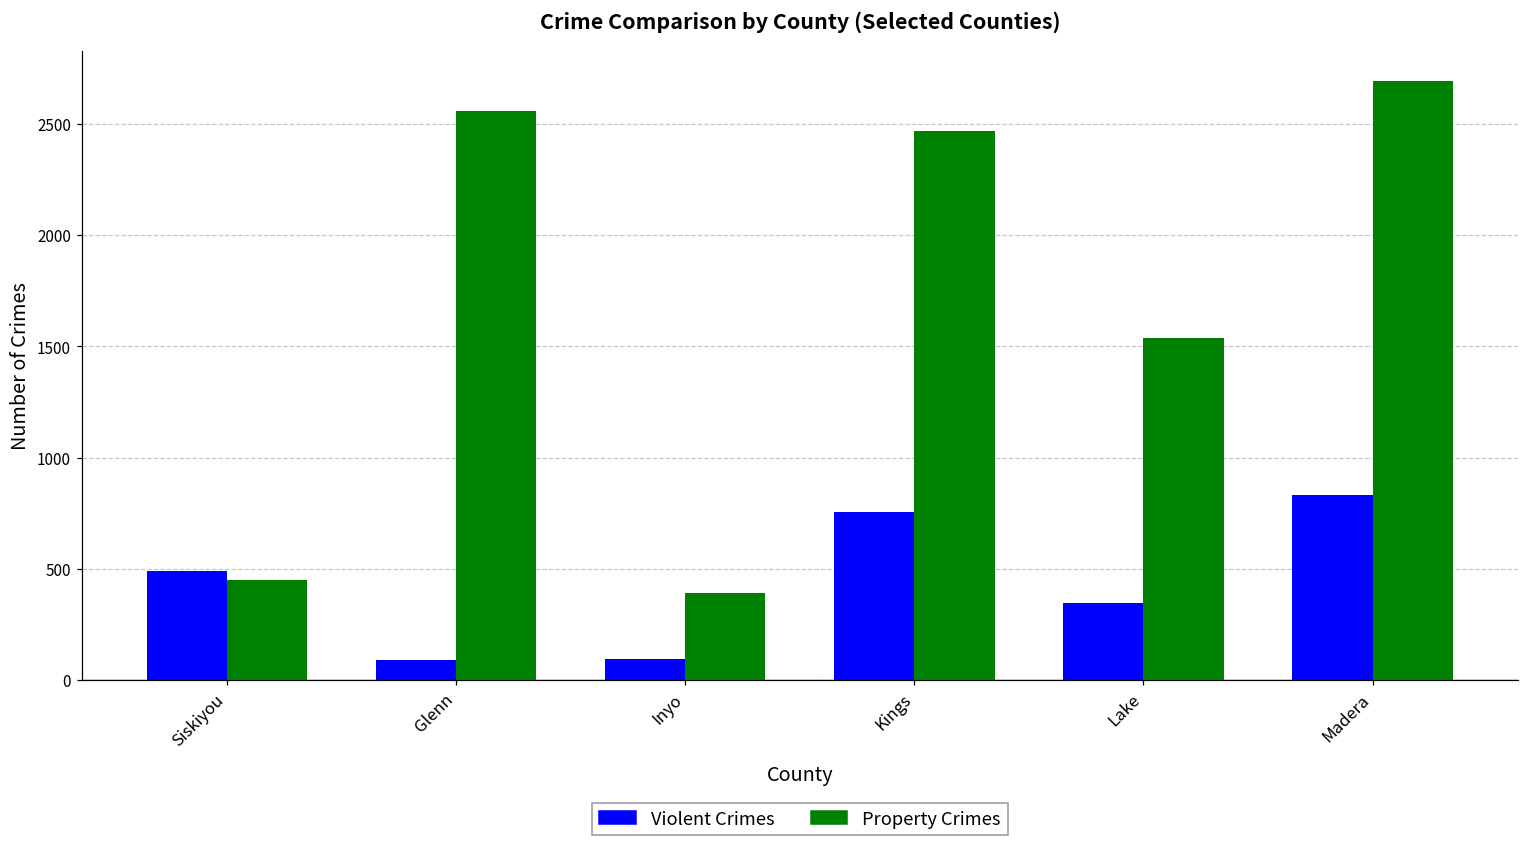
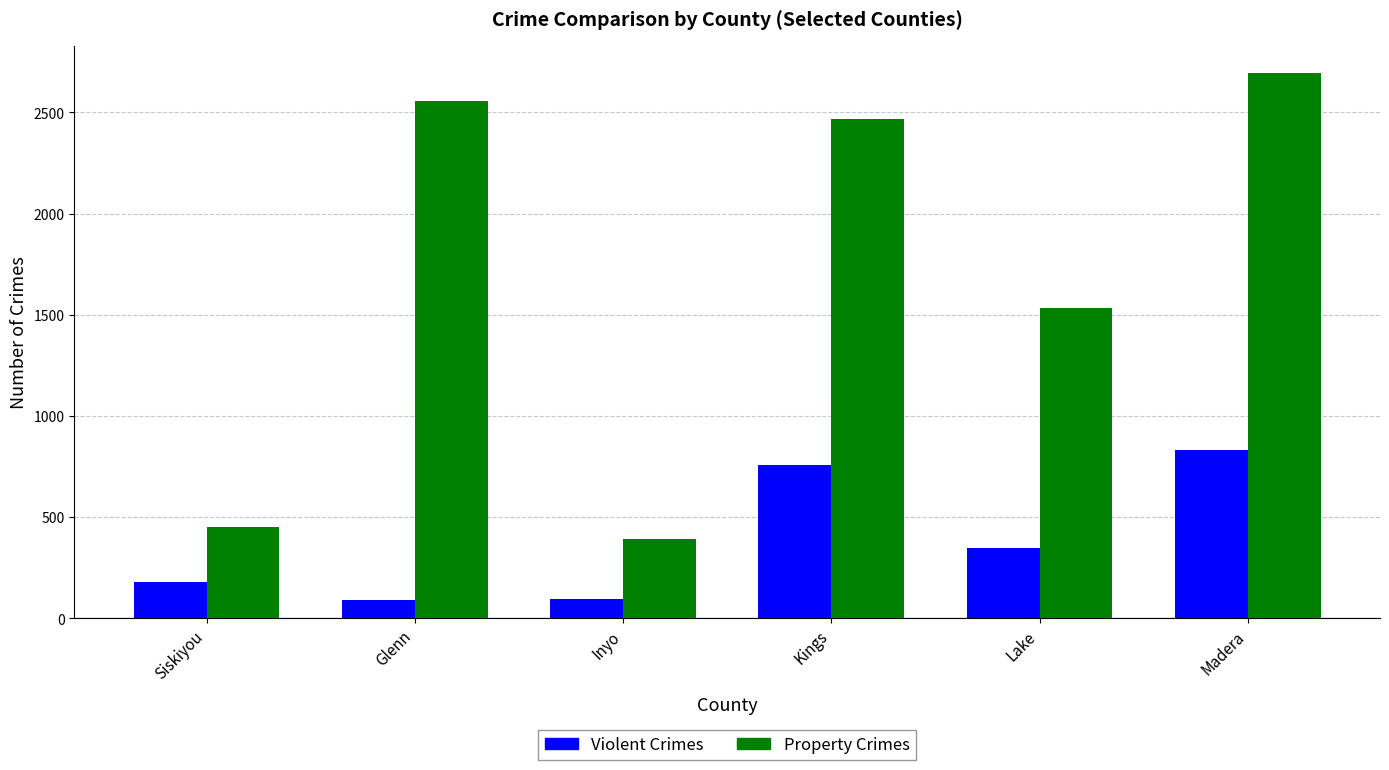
Violent Crimes, Siskiyou: 490 -> 180
